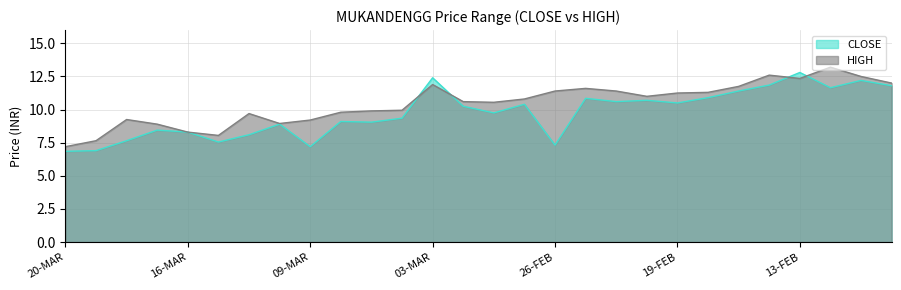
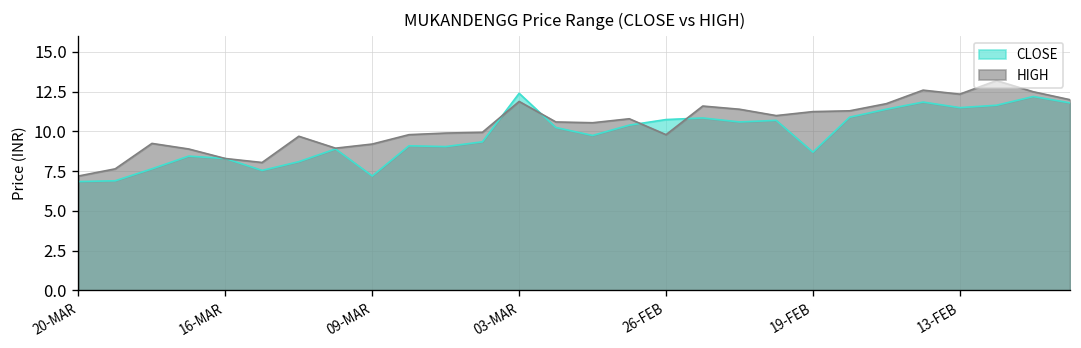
CLOSE, 26-FEB: 7.3 -> 10.8
HIGH, 26-FEB: 11.4 -> 9.8
CLOSE, 19-FEB: 10.5 -> 8.7
CLOSE, 13-FEB: 12.8 -> 11.5
